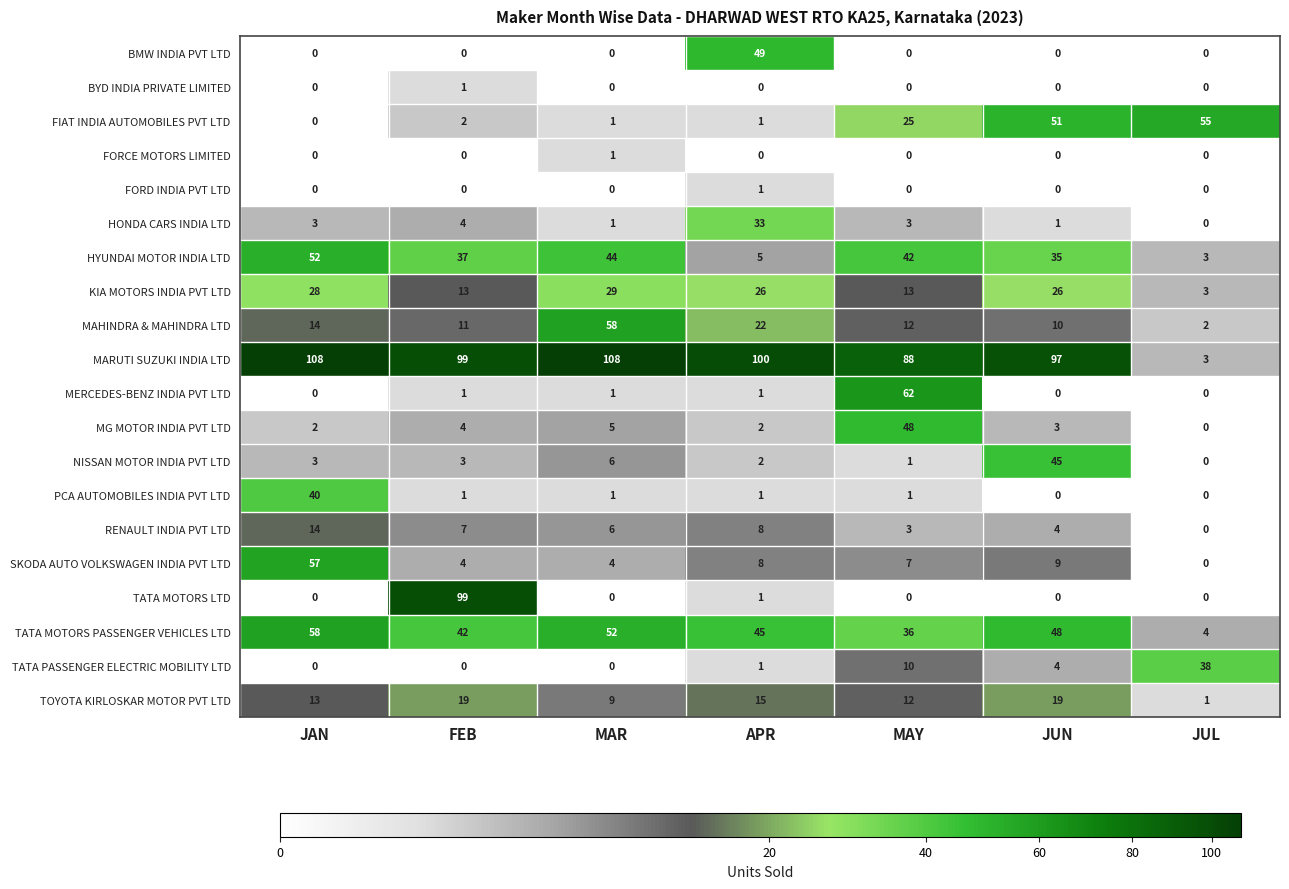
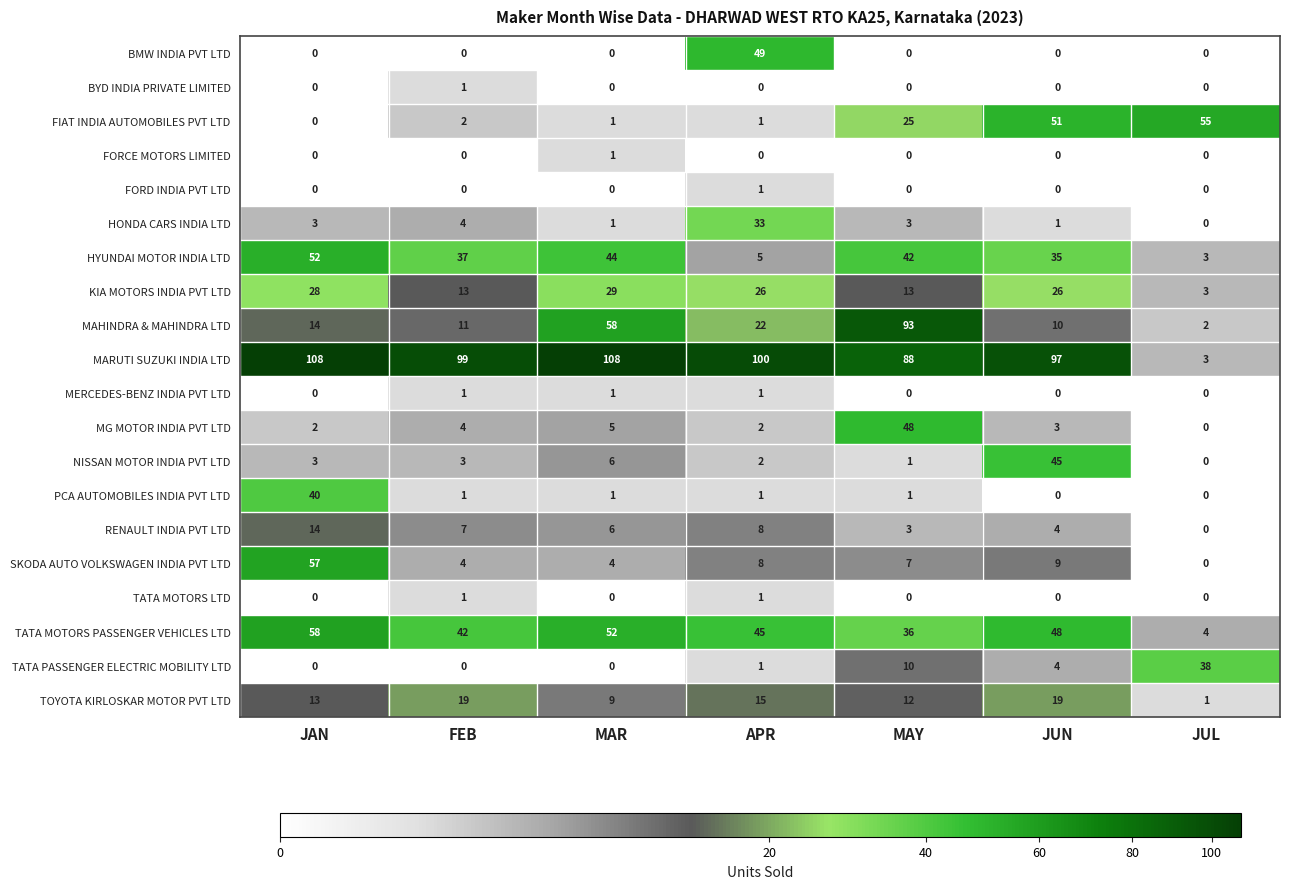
MAHINDRA & MAHINDRA LTD, MAY: 12 -> 93
MERCEDES-BENZ INDIA PVT LTD, MAY: 62 -> 0
TATA MOTORS LTD, FEB: 99 -> 1
